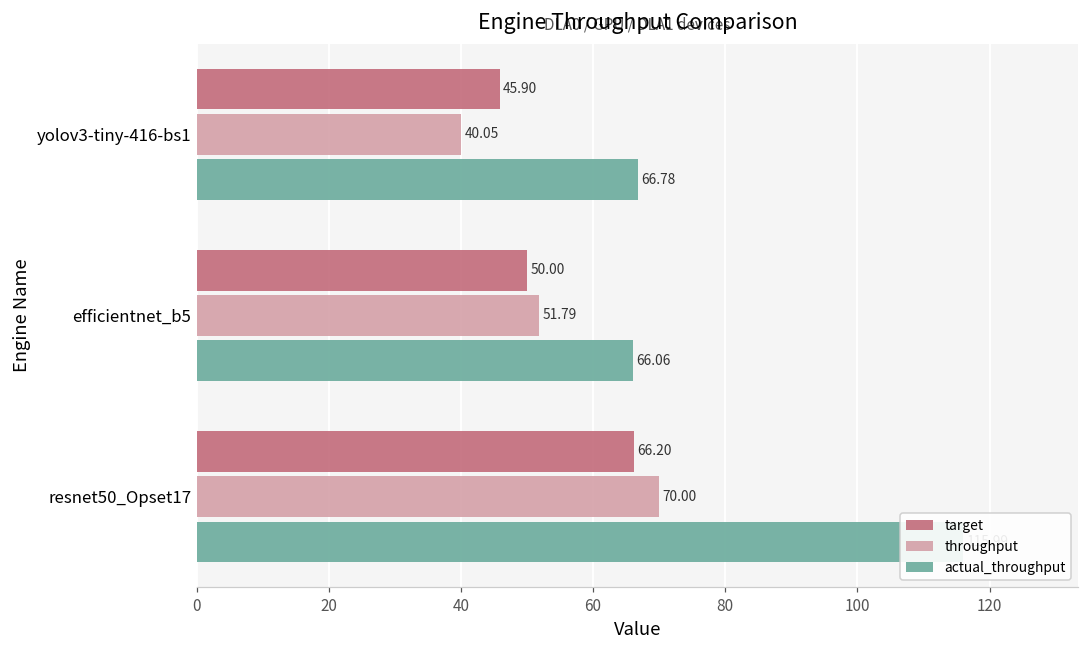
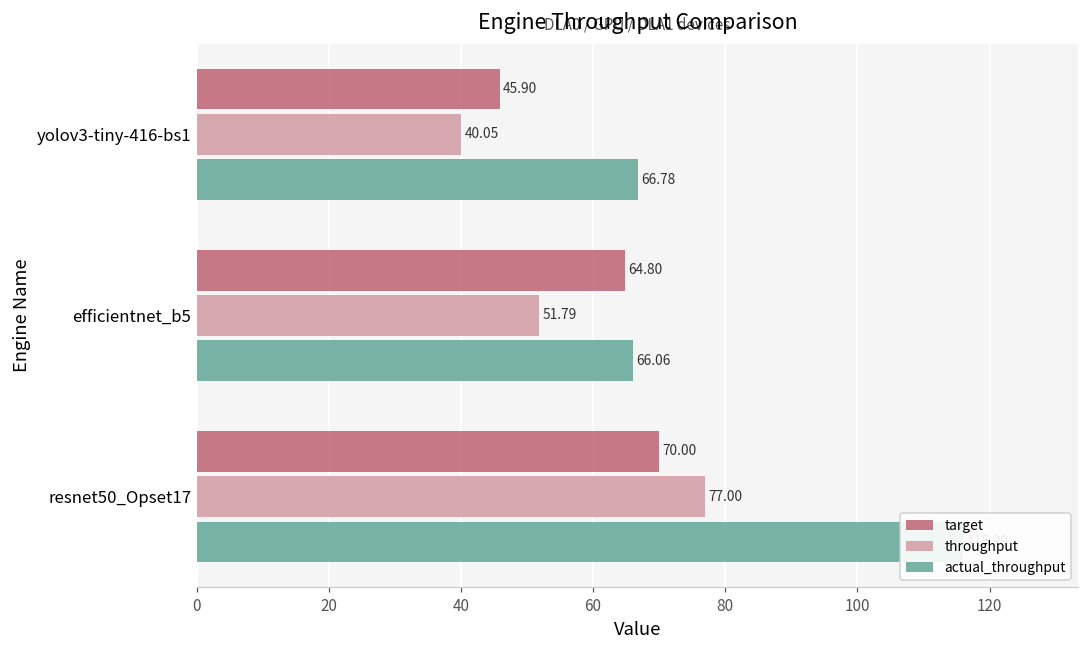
target, efficientnet_b5: 50.00 -> 64.80
target, resnet50_Opset17: 66.20 -> 70.00
throughput, resnet50_Opset17: 70.00 -> 77.00
